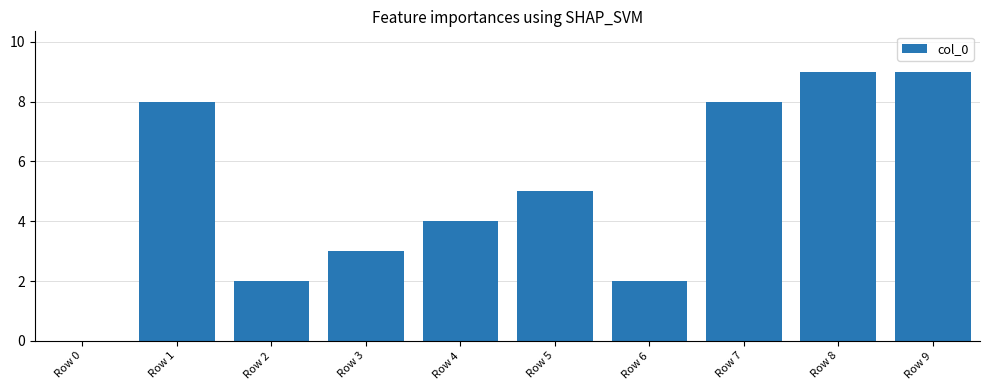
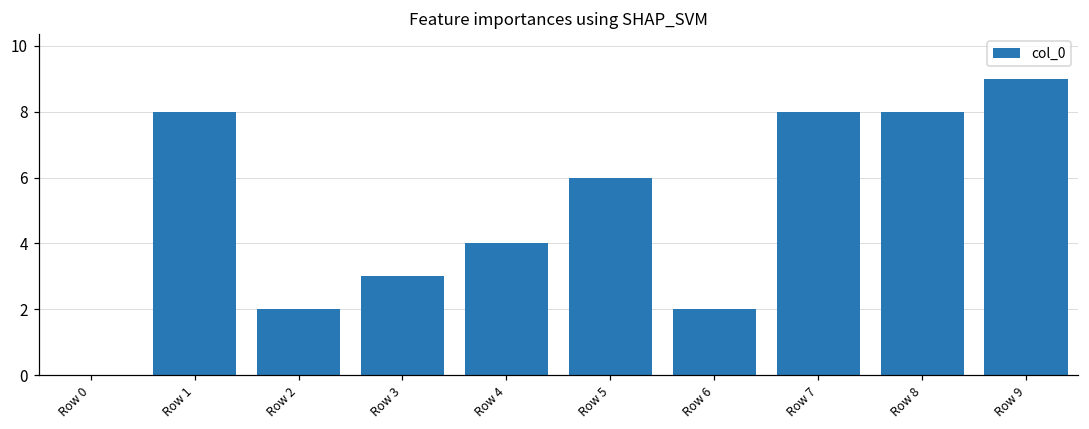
Row 5: 5 -> 6
Row 8: 9 -> 8
